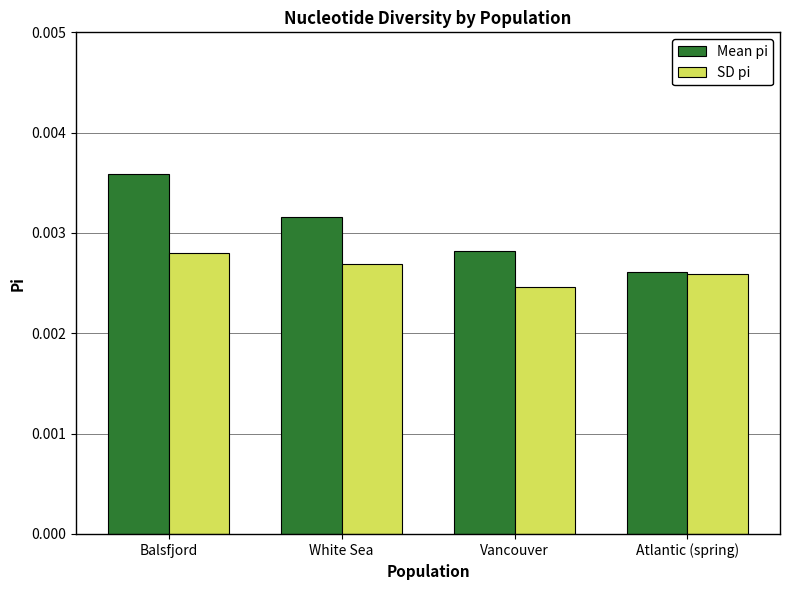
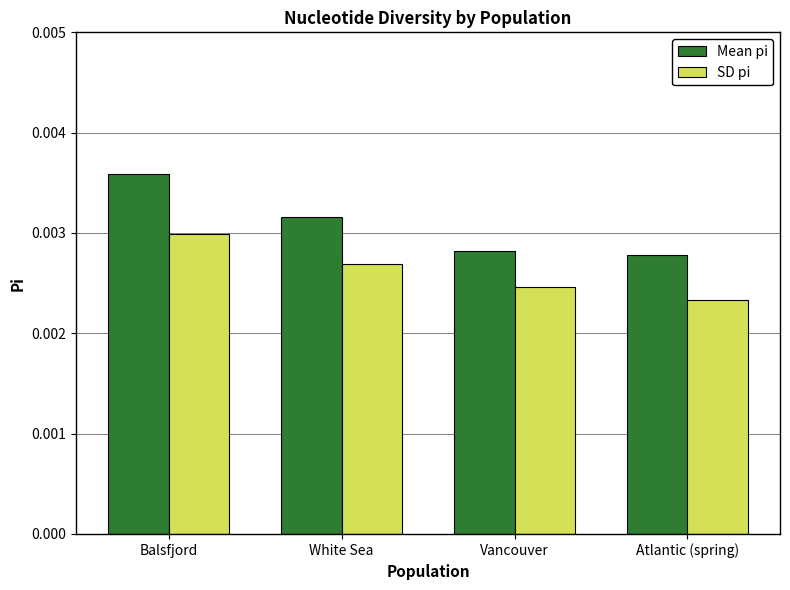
SD pi, Balsfjord: 0.00280 -> 0.00299
Mean pi, Atlantic (spring): 0.00261 -> 0.00278
SD pi, Atlantic (spring): 0.00259 -> 0.00233
